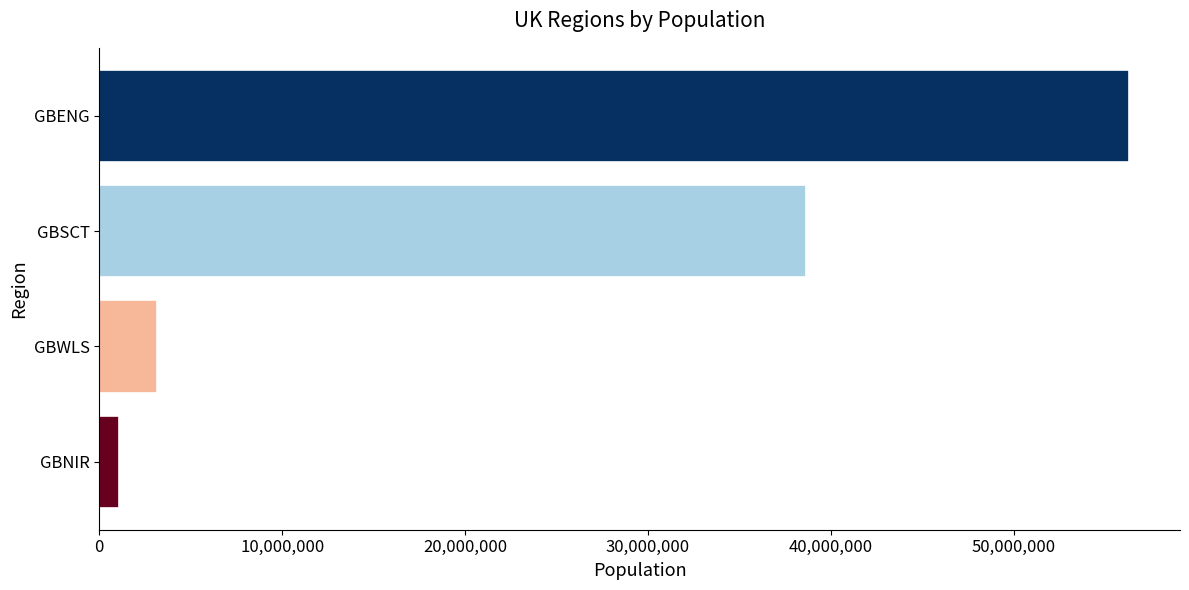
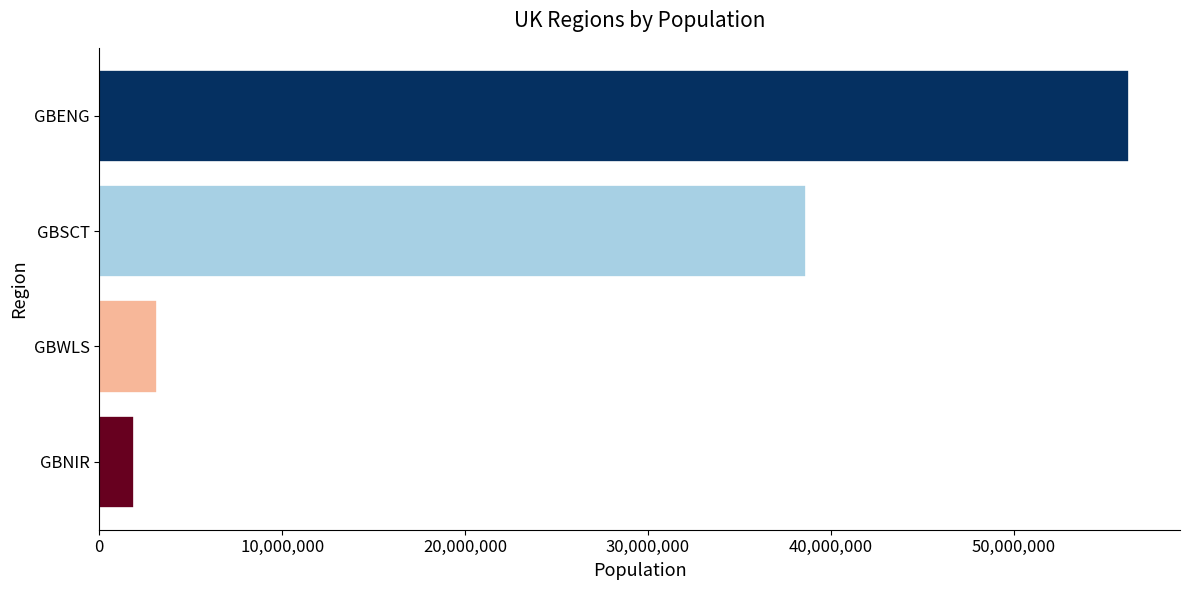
GBNIR: 1,100,000 -> 1,900,000
